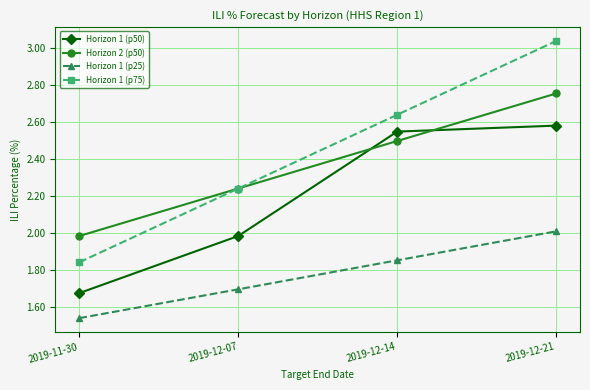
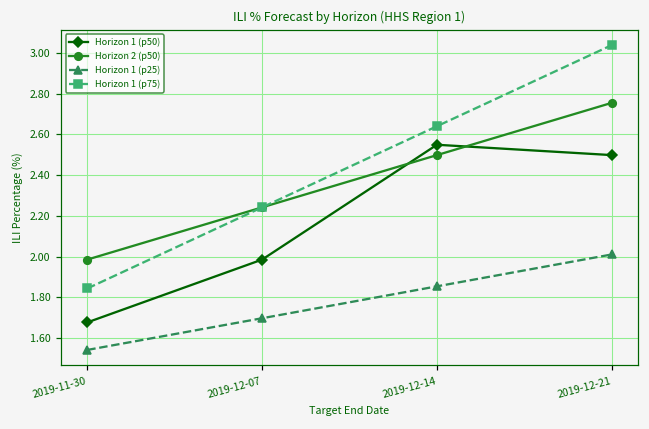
Horizon 1 (p50), 2019-12-21: 2.58 -> 2.50
